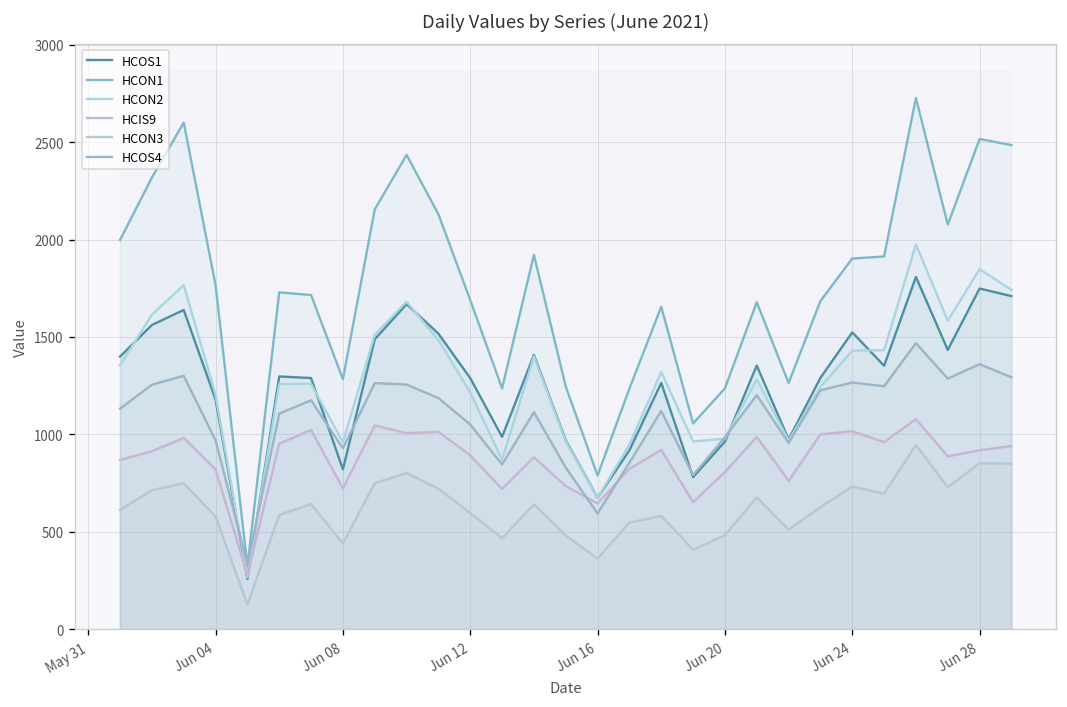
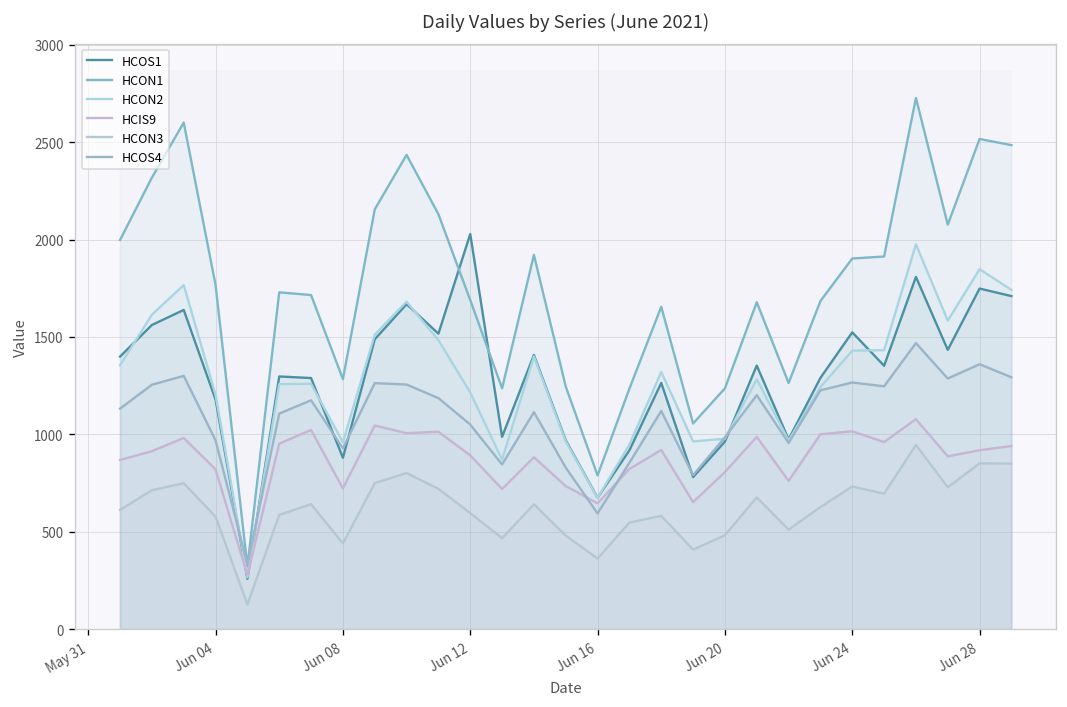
HCOS1, Jun 08: 820 -> 880
HCOS1, Jun 12: 1290 -> 2030
